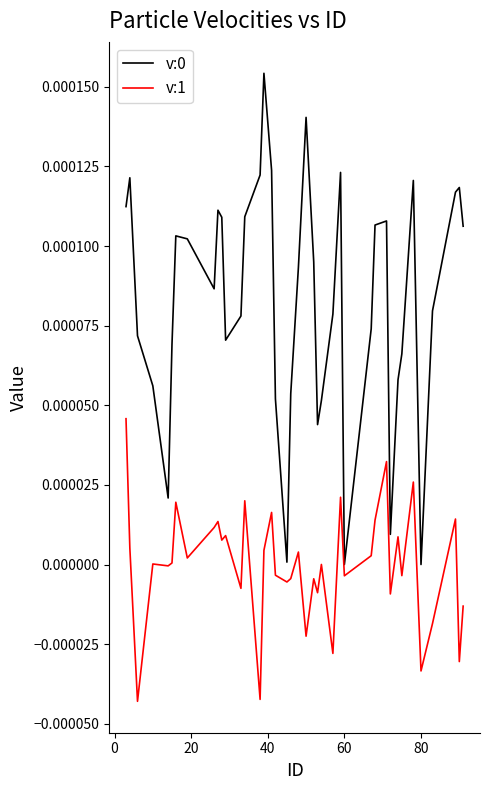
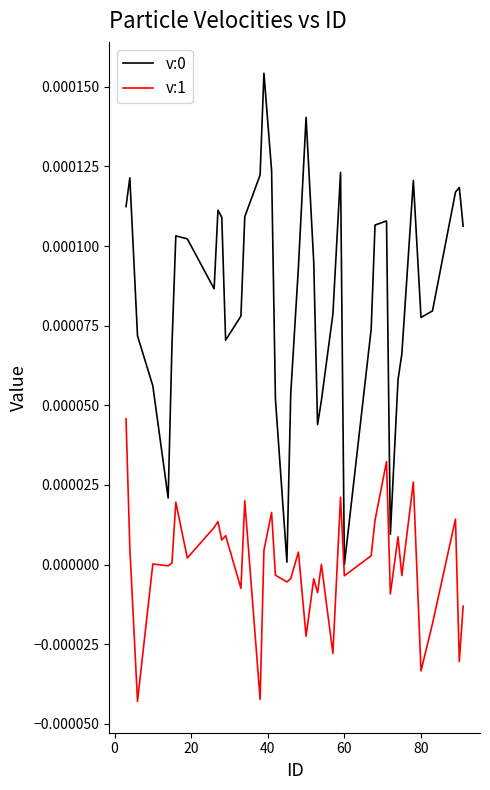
v:0, 80: 0.0000 -> 0.0001
